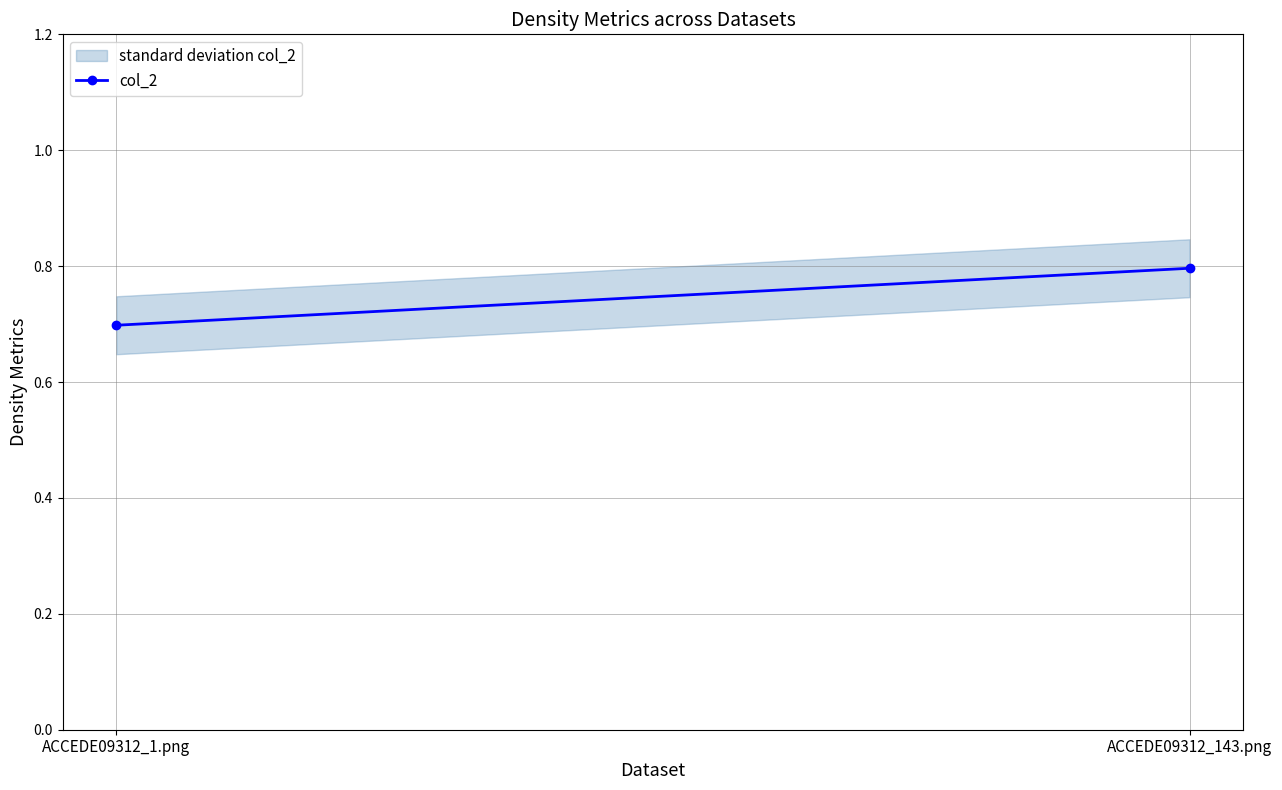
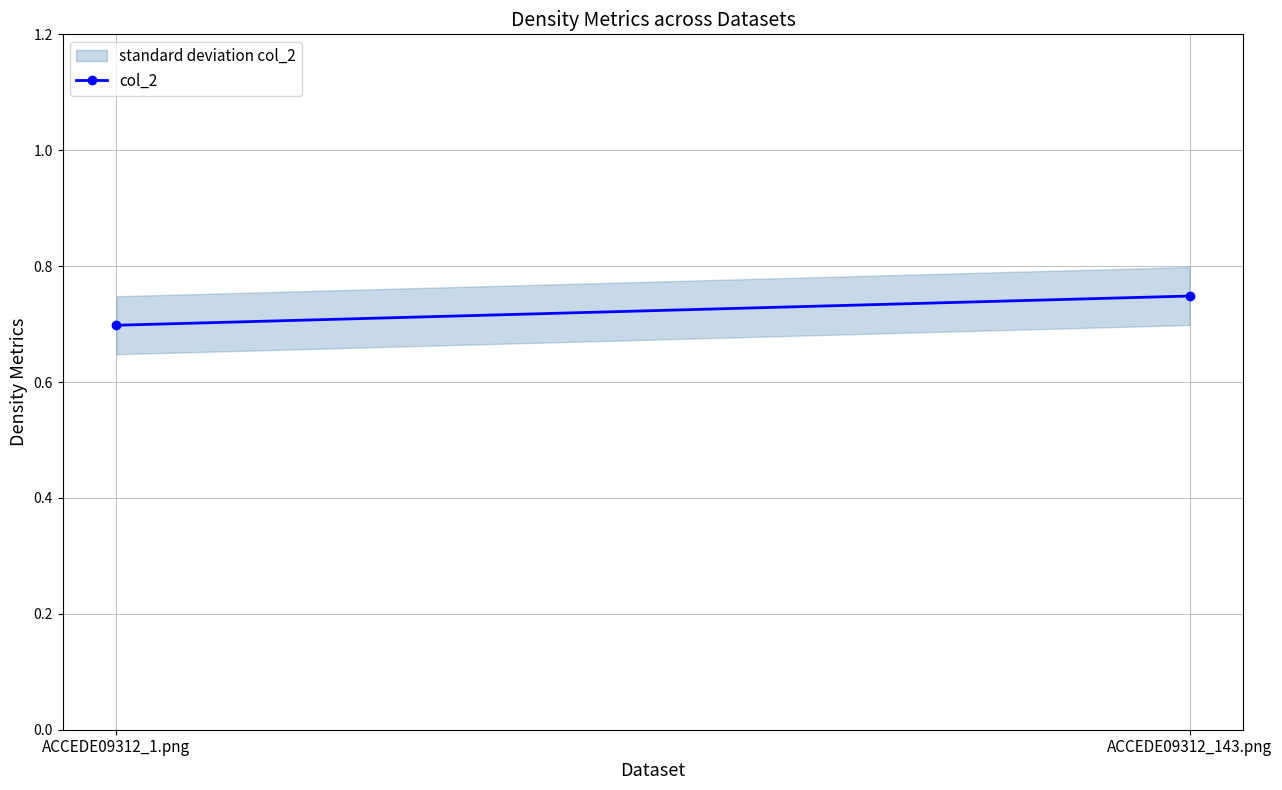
col_2, ACCEDE09312_143.png: 0.80 -> 0.75
